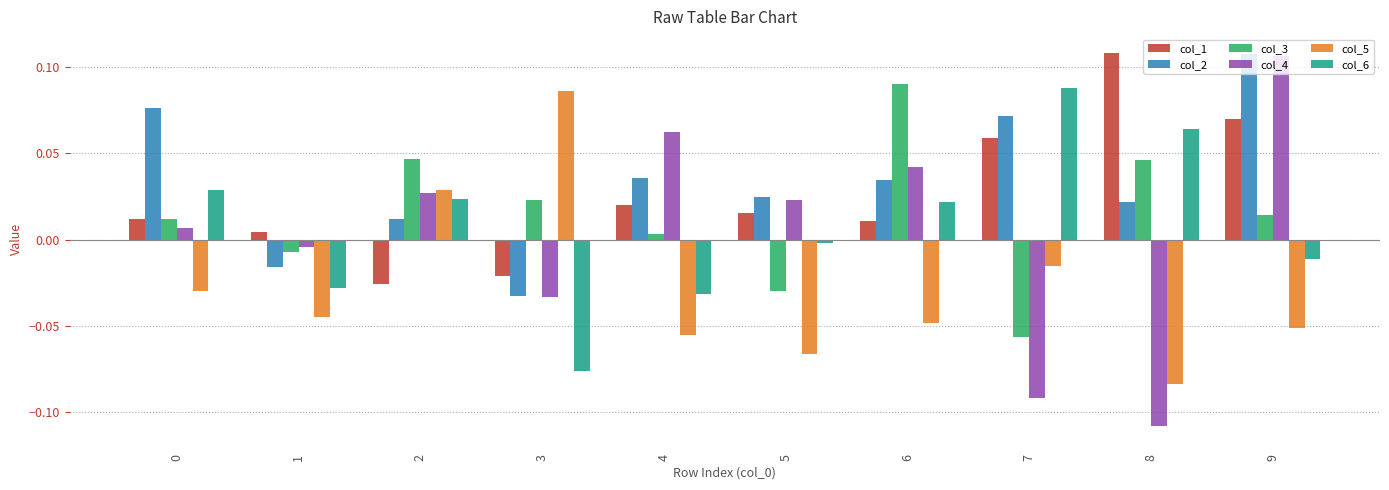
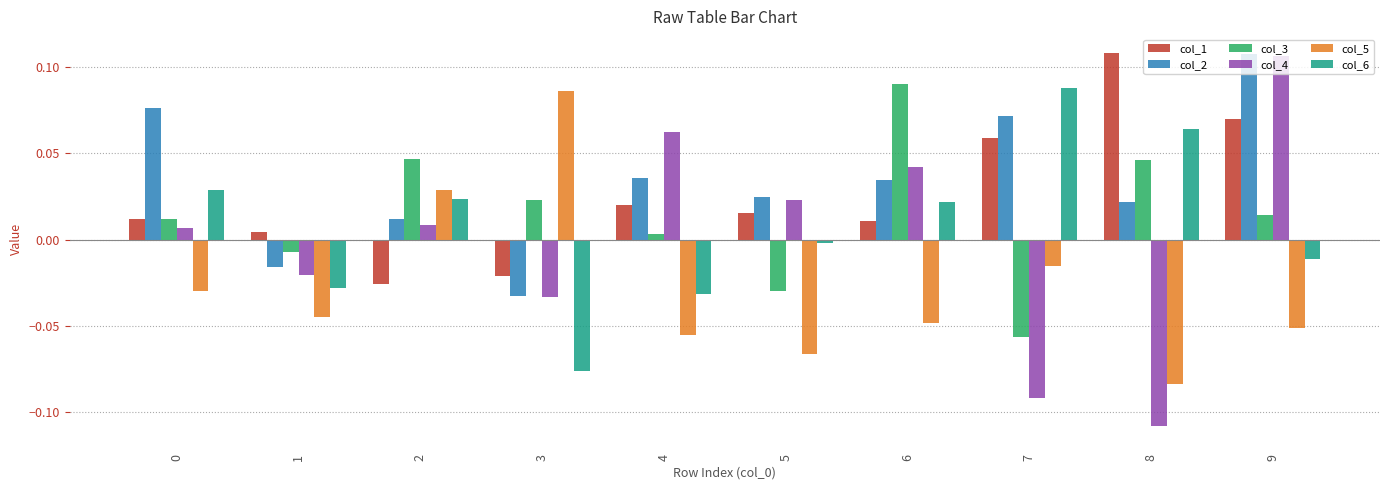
col_4, 1: -0.004 -> -0.021
col_4, 2: 0.027 -> 0.008
